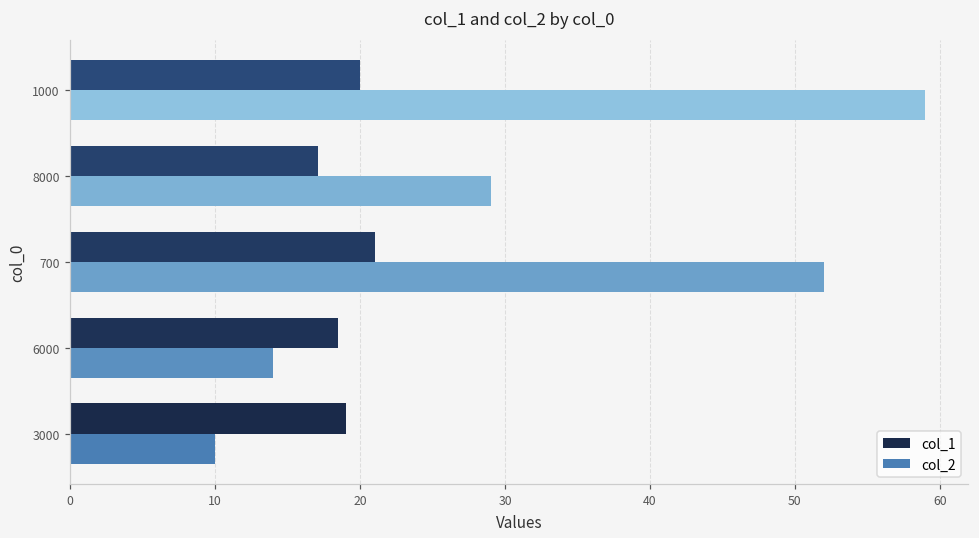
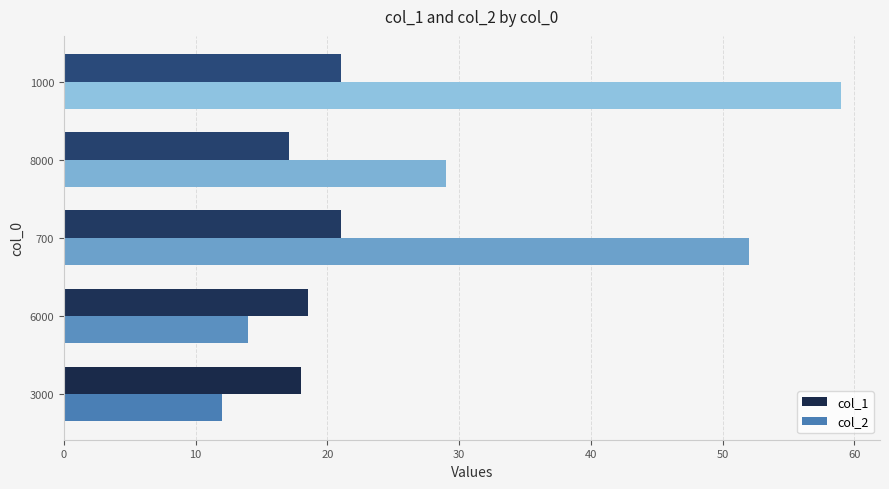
col_1, 1000: 20 -> 21
col_1, 3000: 19 -> 18
col_2, 3000: 10 -> 12
